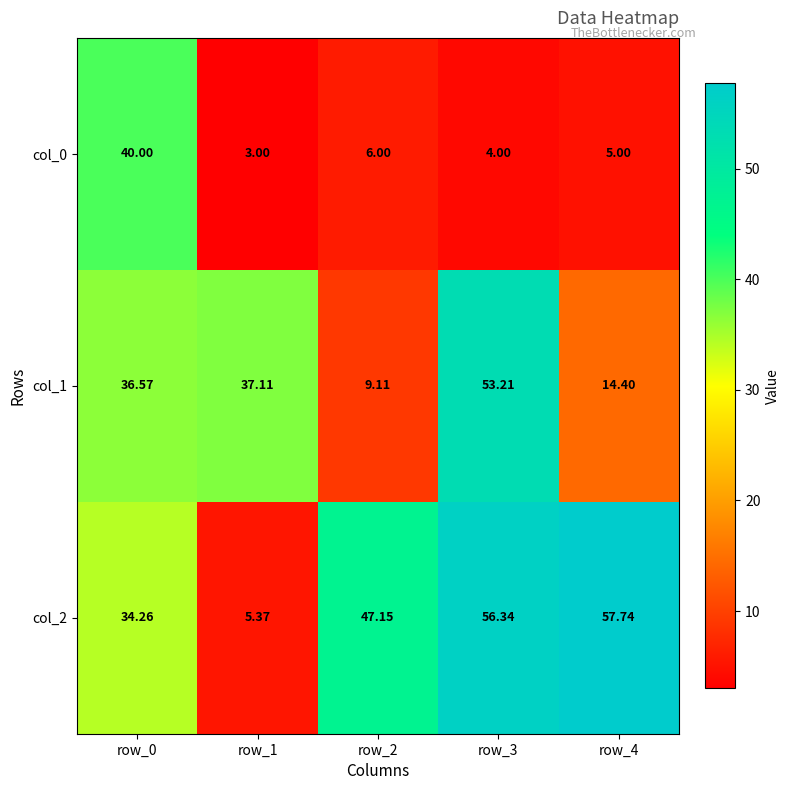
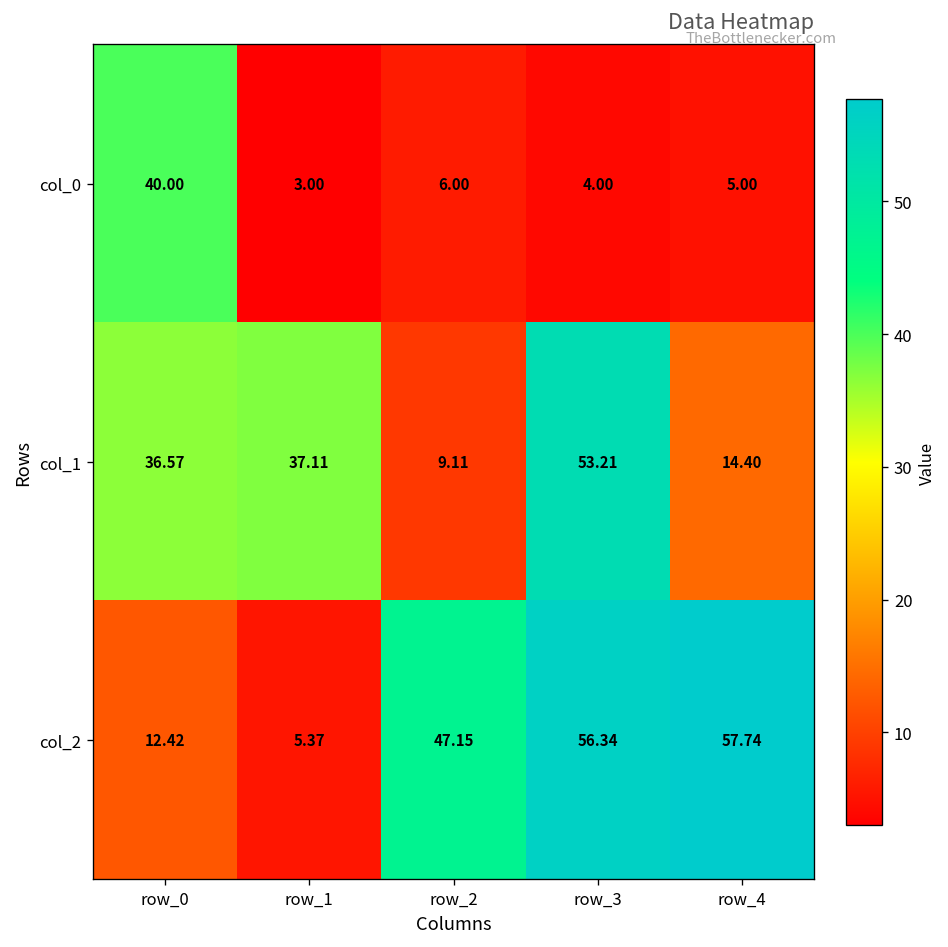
col_2, row_0: 34.26 -> 12.42
